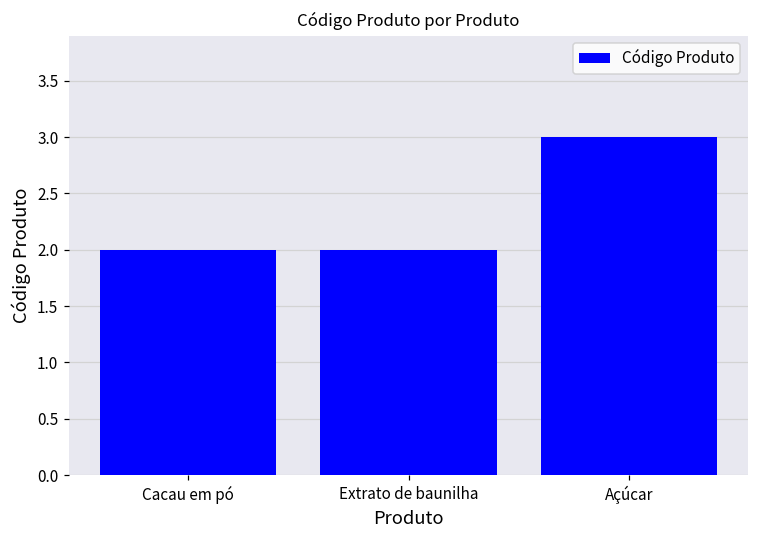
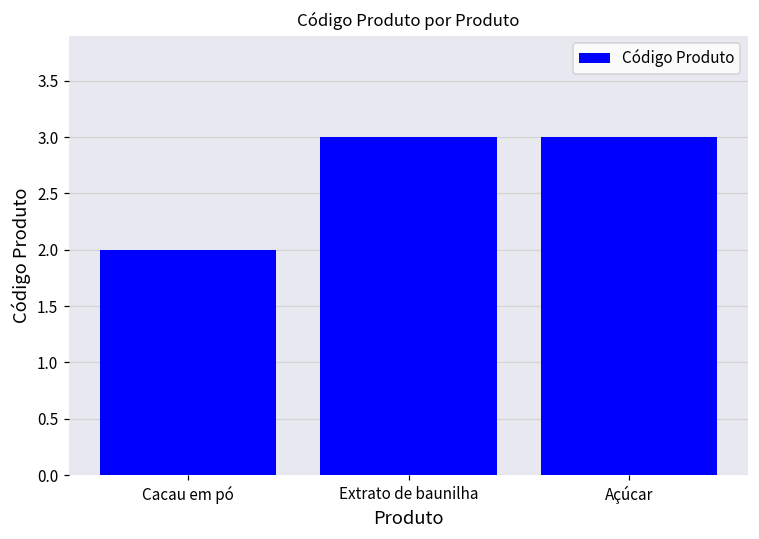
Extrato de baunilha: 2 -> 3
